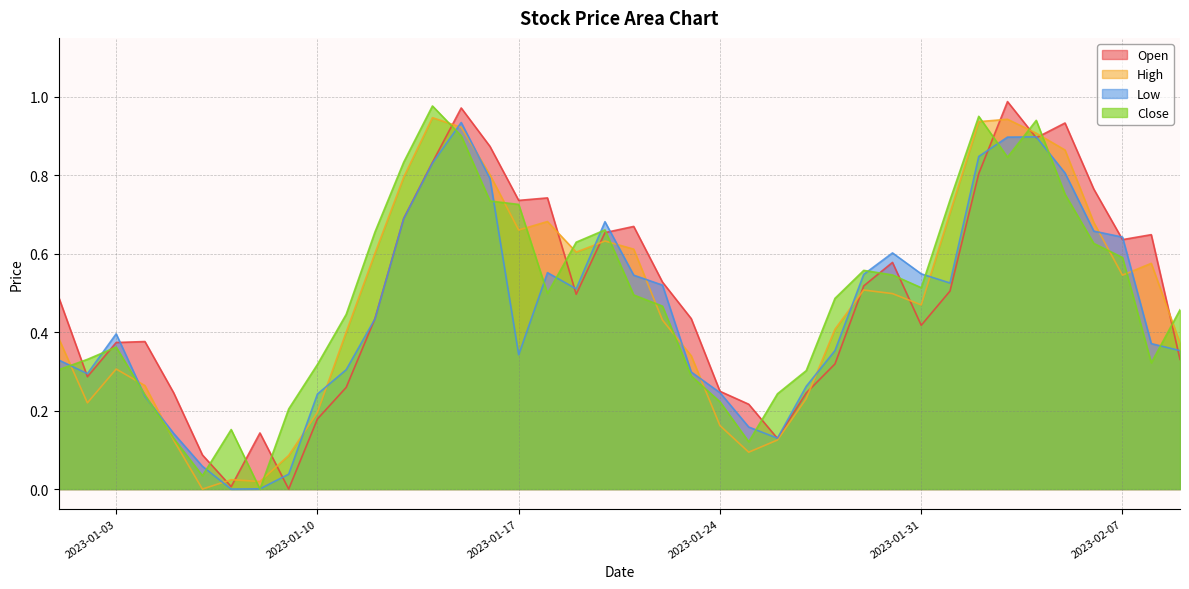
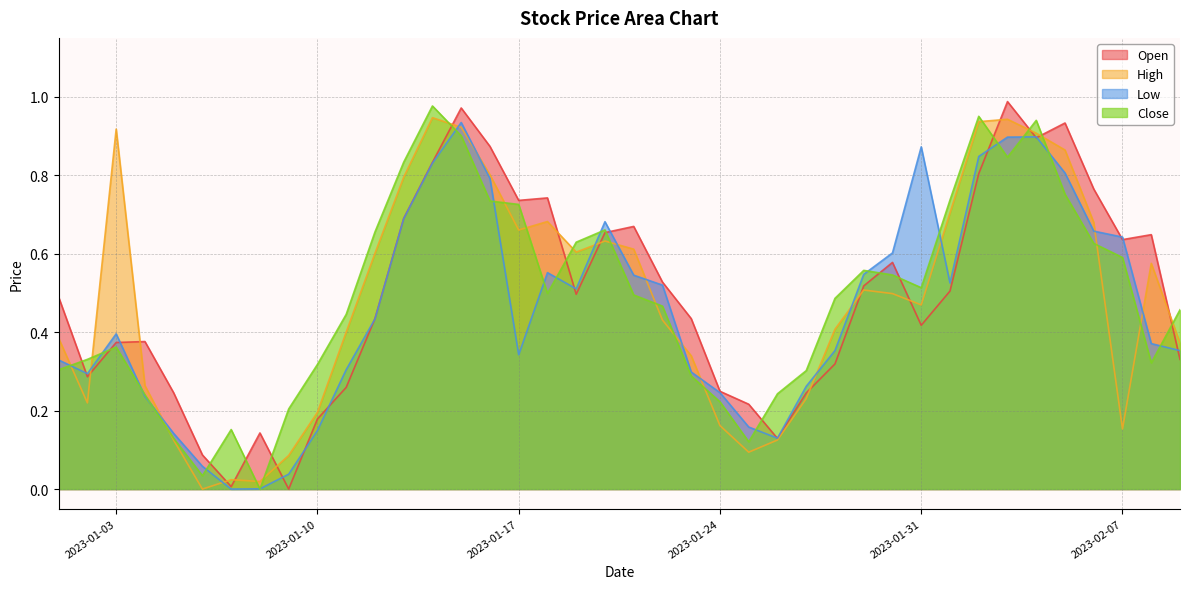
High, 2023-01-03: 0.31 -> 0.92
Low, 2023-01-10: 0.24 -> 0.15
Low, 2023-01-31: 0.55 -> 0.87
High, 2023-02-07: 0.55 -> 0.15
